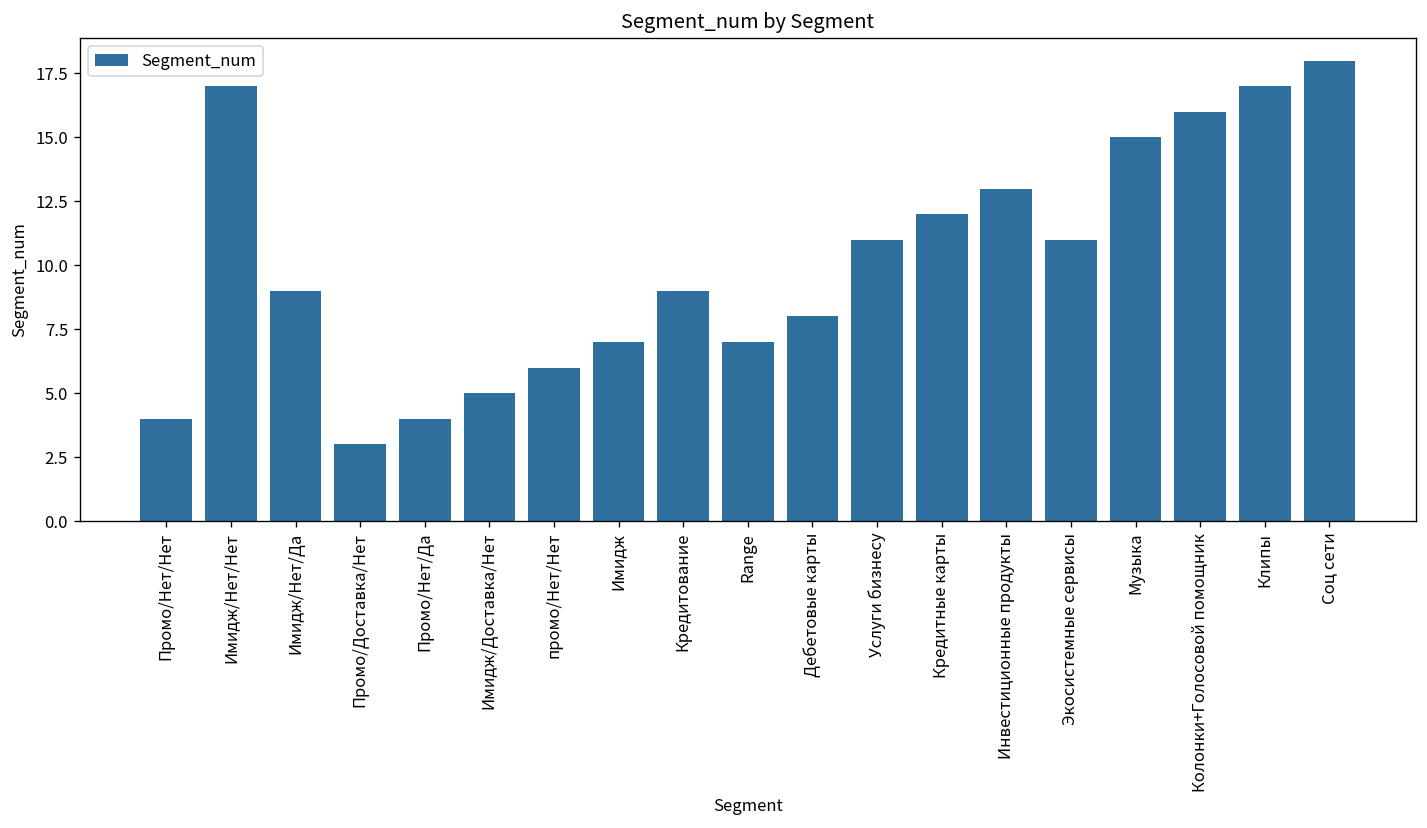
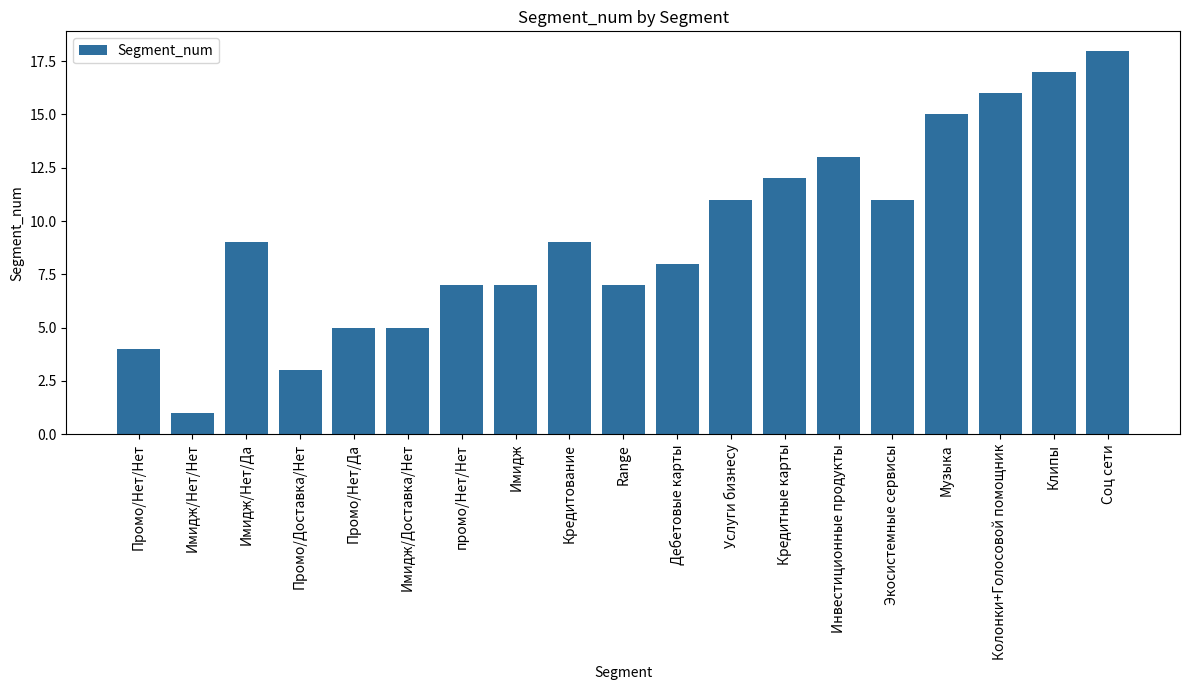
Имидж/Нет/Нет: 17 -> 1
Промо/Нет/Да: 4 -> 5
промо/Нет/Нет: 6 -> 7
